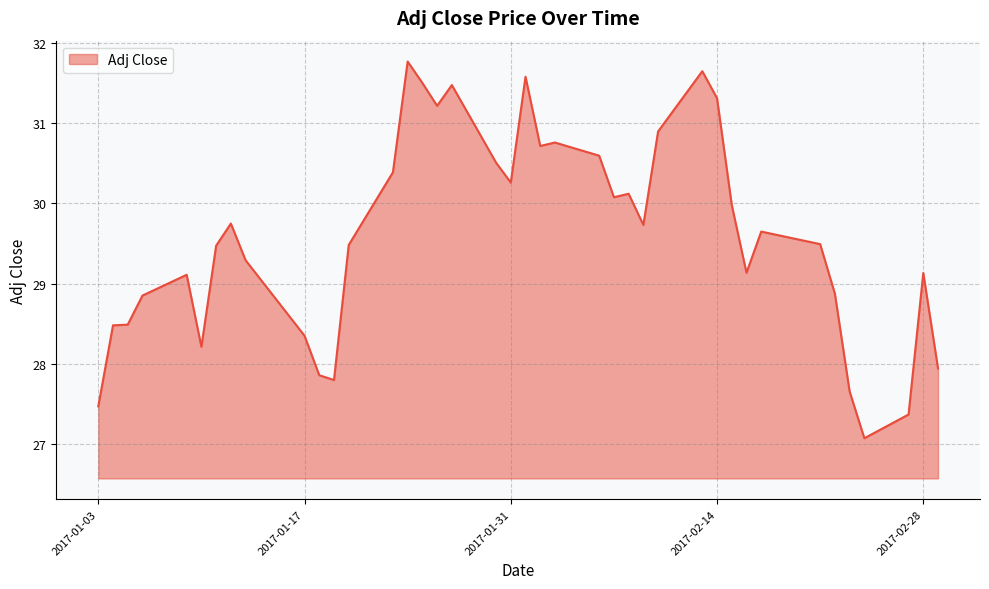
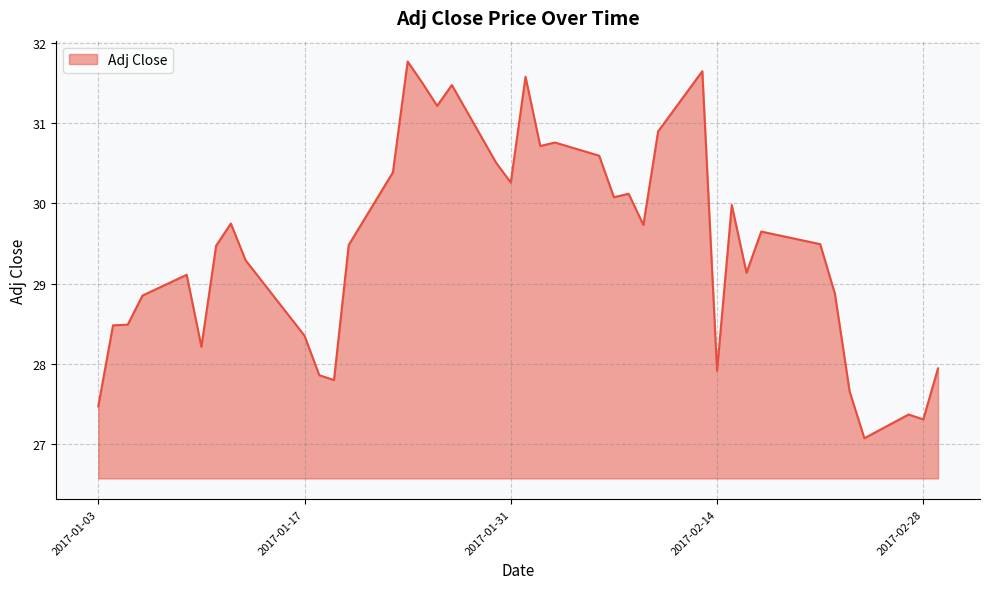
2017-02-14: 31.3 -> 27.9
2017-02-28: 29.1 -> 27.3
